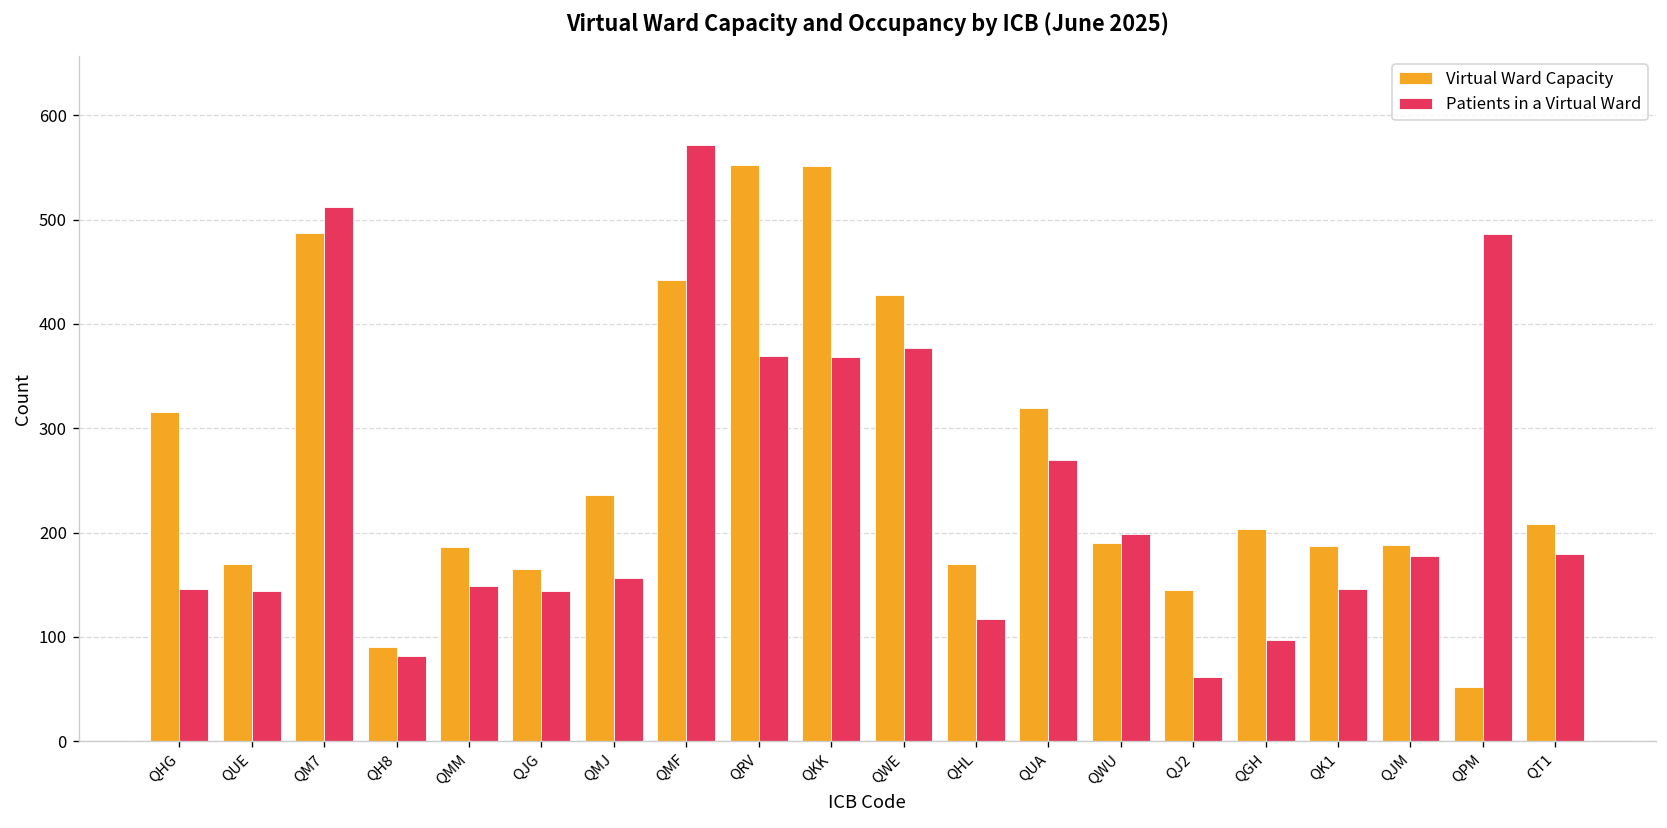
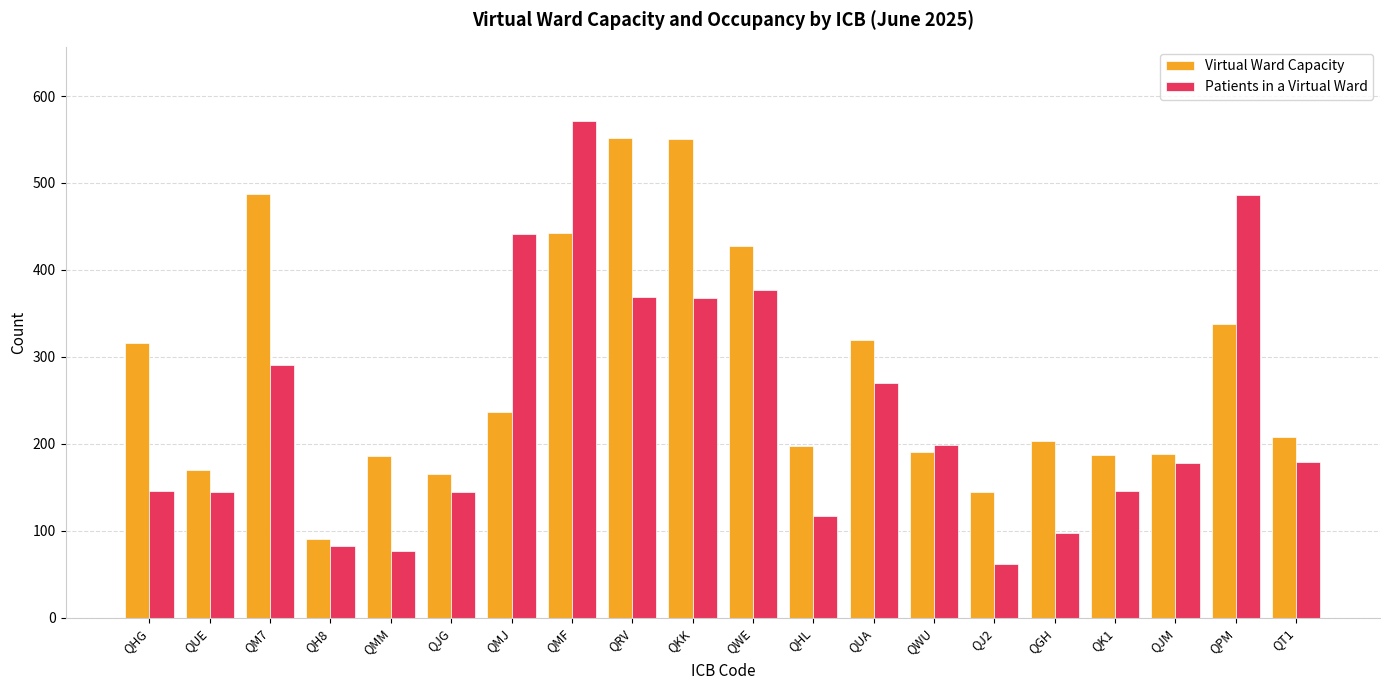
Patients in a Virtual Ward, QM7: 510 -> 290
Patients in a Virtual Ward, QMM: 150 -> 80
Patients in a Virtual Ward, QMJ: 160 -> 440
Virtual Ward Capacity, QHL: 170 -> 200
Virtual Ward Capacity, QPM: 50 -> 340
